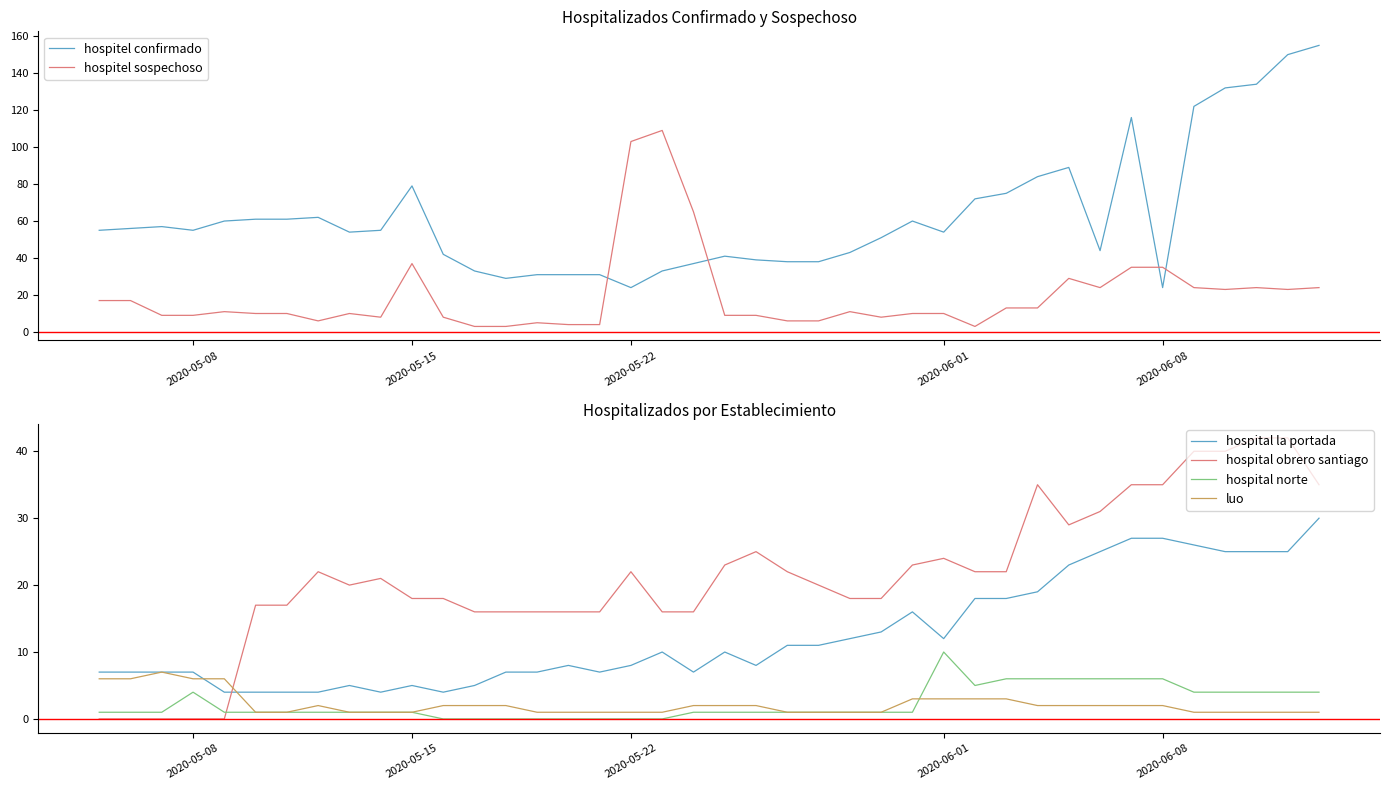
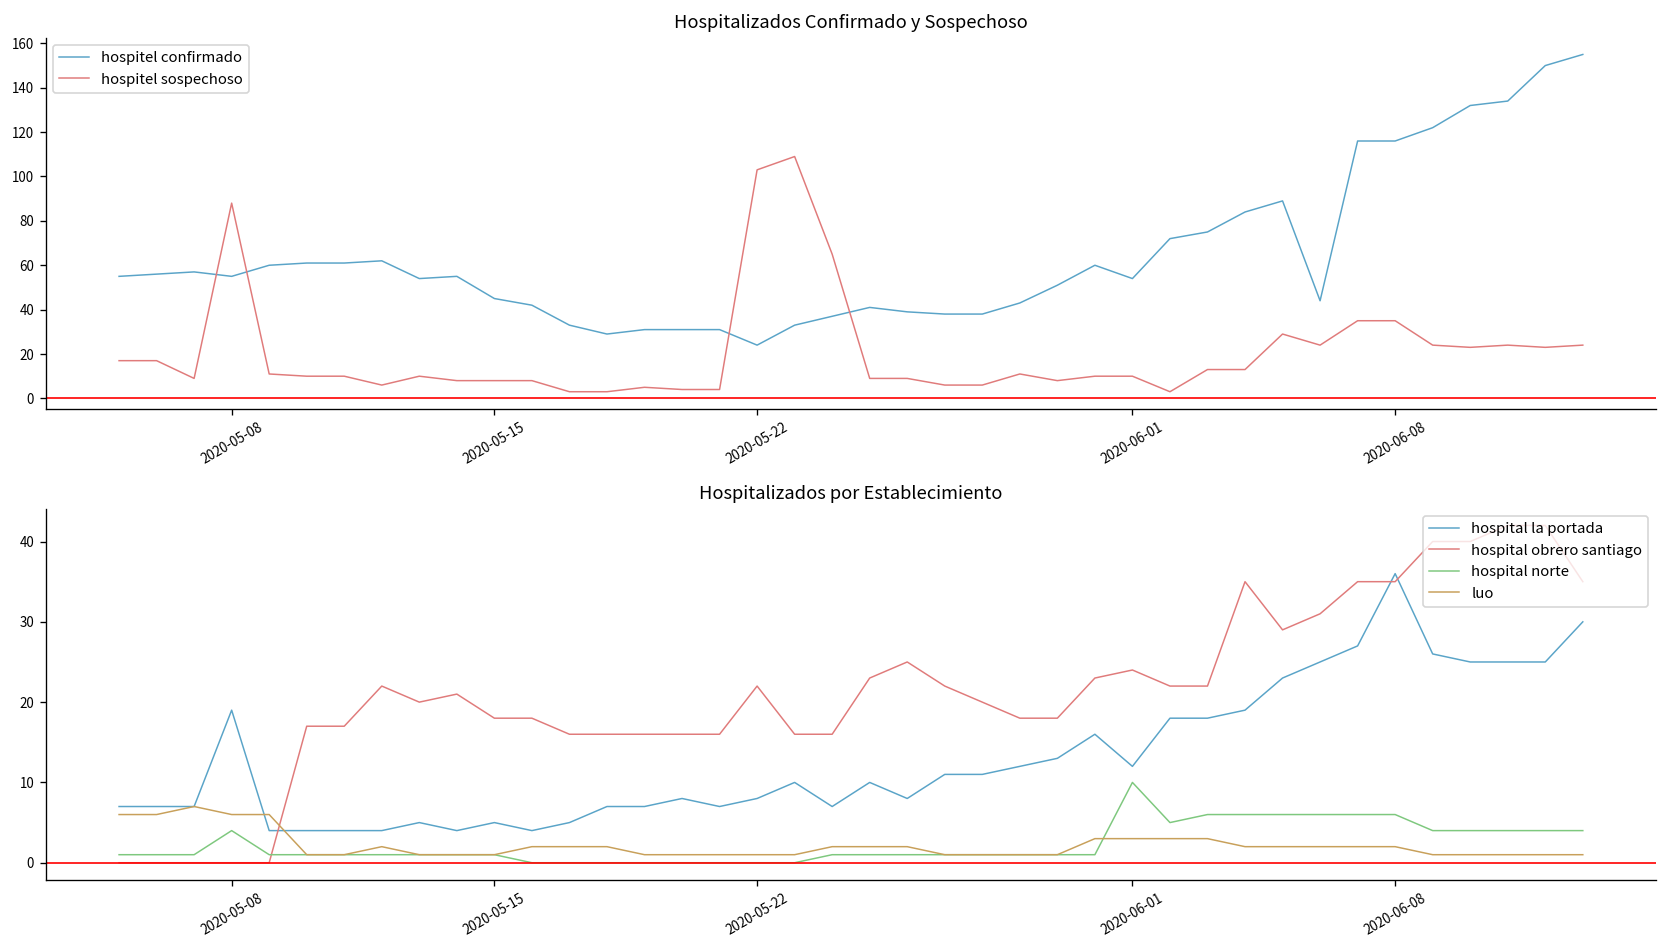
Hospitalizados Confirmado y Sospechoso, hospitel sospechoso, 2020-05-08: 9 -> 88
Hospitalizados Confirmado y Sospechoso, hospitel confirmado, 2020-05-15: 79 -> 45
Hospitalizados Confirmado y Sospechoso, hospitel sospechoso, 2020-05-15: 37 -> 8
Hospitalizados Confirmado y Sospechoso, hospitel confirmado, 2020-06-08: 24 -> 116
Hospitalizados por Establecimiento, hospital la portada, 2020-05-08: 7 -> 19
Hospitalizados por Establecimiento, hospital la portada, 2020-06-08: 27 -> 36
